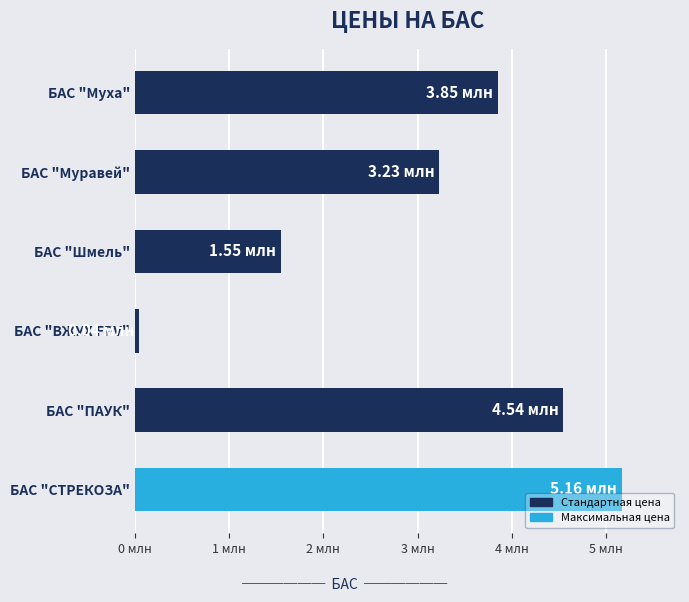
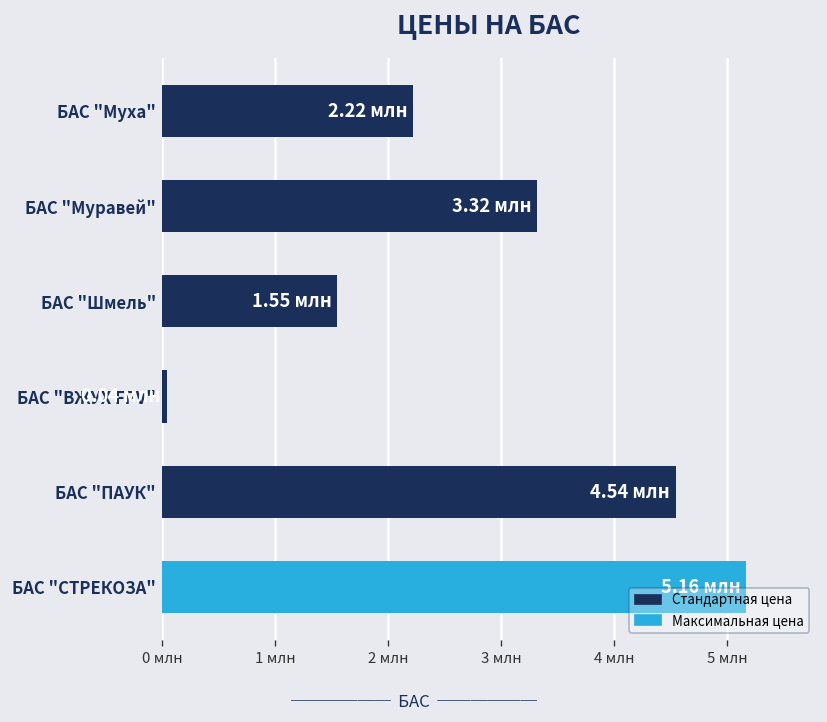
БАС "Муха": 3.85 -> 2.22
БАС "Муравей": 3.23 -> 3.32
